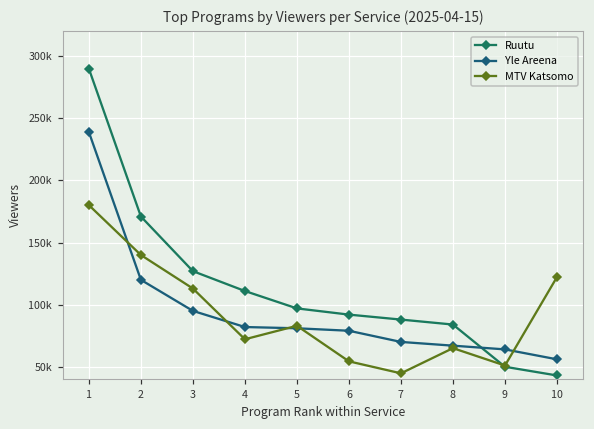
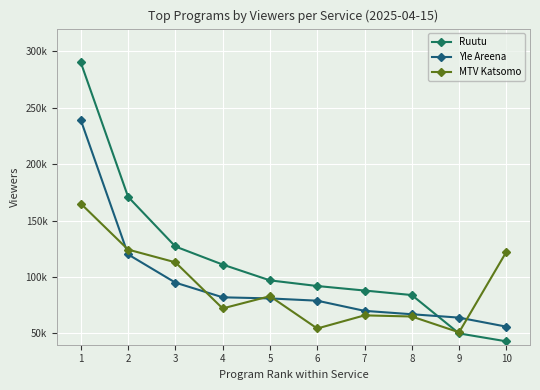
MTV Katsomo, 1: 180000 -> 165000
MTV Katsomo, 2: 140000 -> 124000
MTV Katsomo, 7: 45000 -> 66000
